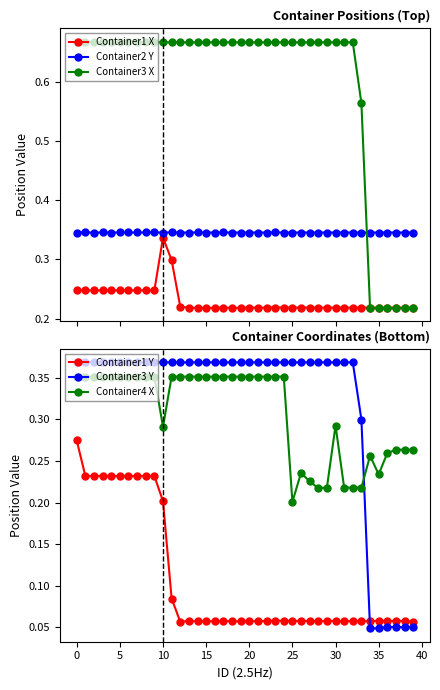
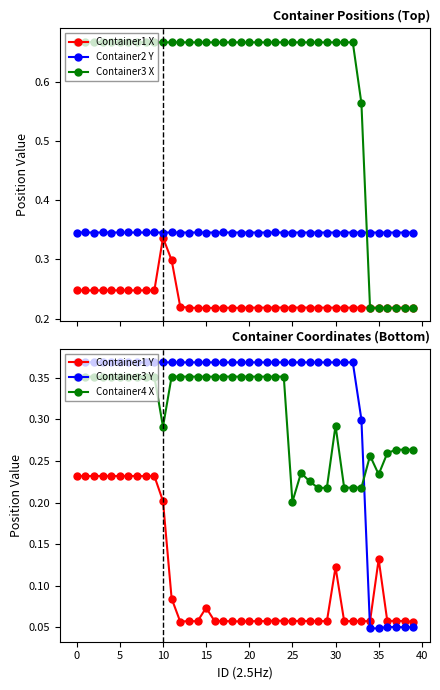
Container Coordinates (Bottom), Container1 Y, 0: 0.27 -> 0.23
Container Coordinates (Bottom), Container1 Y, 15: 0.06 -> 0.07
Container Coordinates (Bottom), Container1 Y, 30: 0.06 -> 0.12
Container Coordinates (Bottom), Container1 Y, 35: 0.06 -> 0.13
